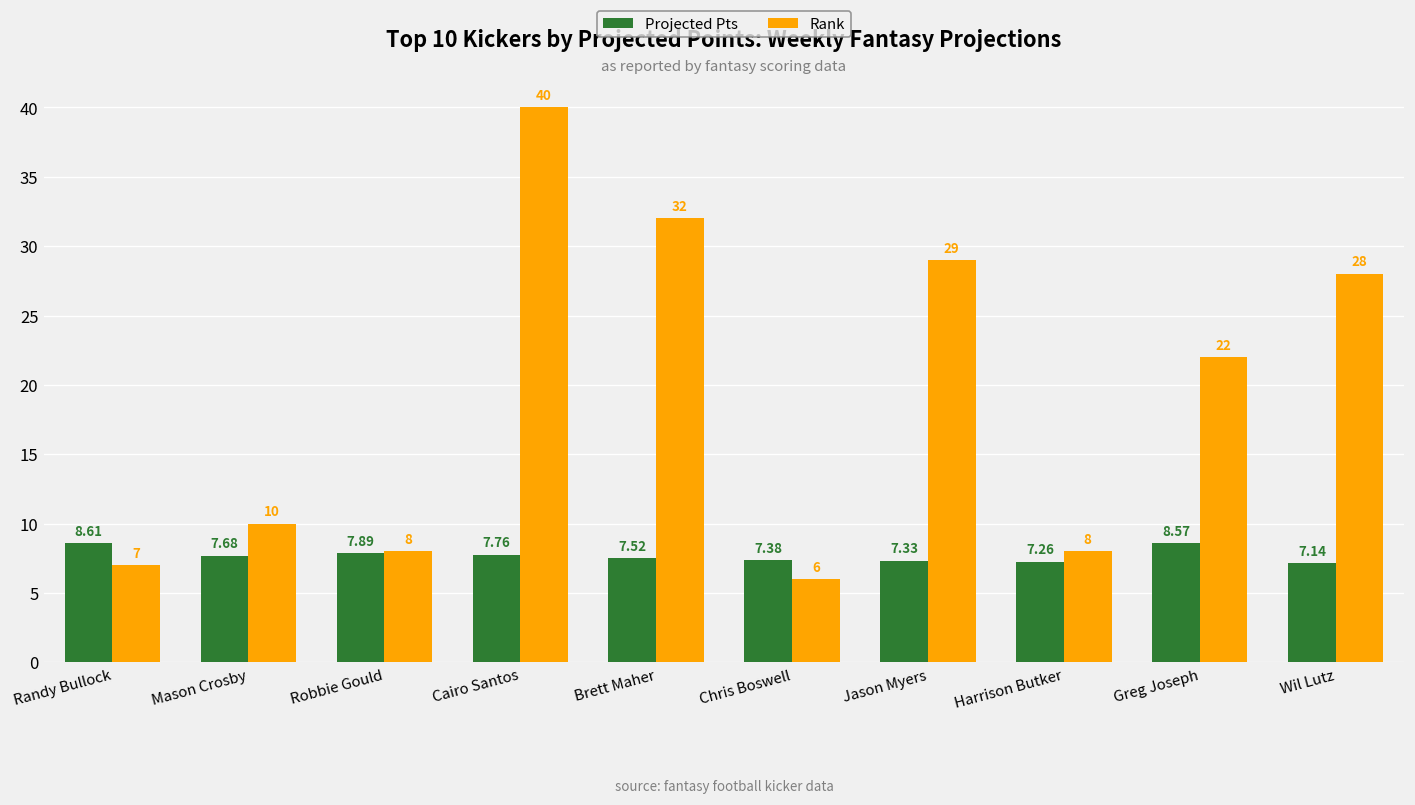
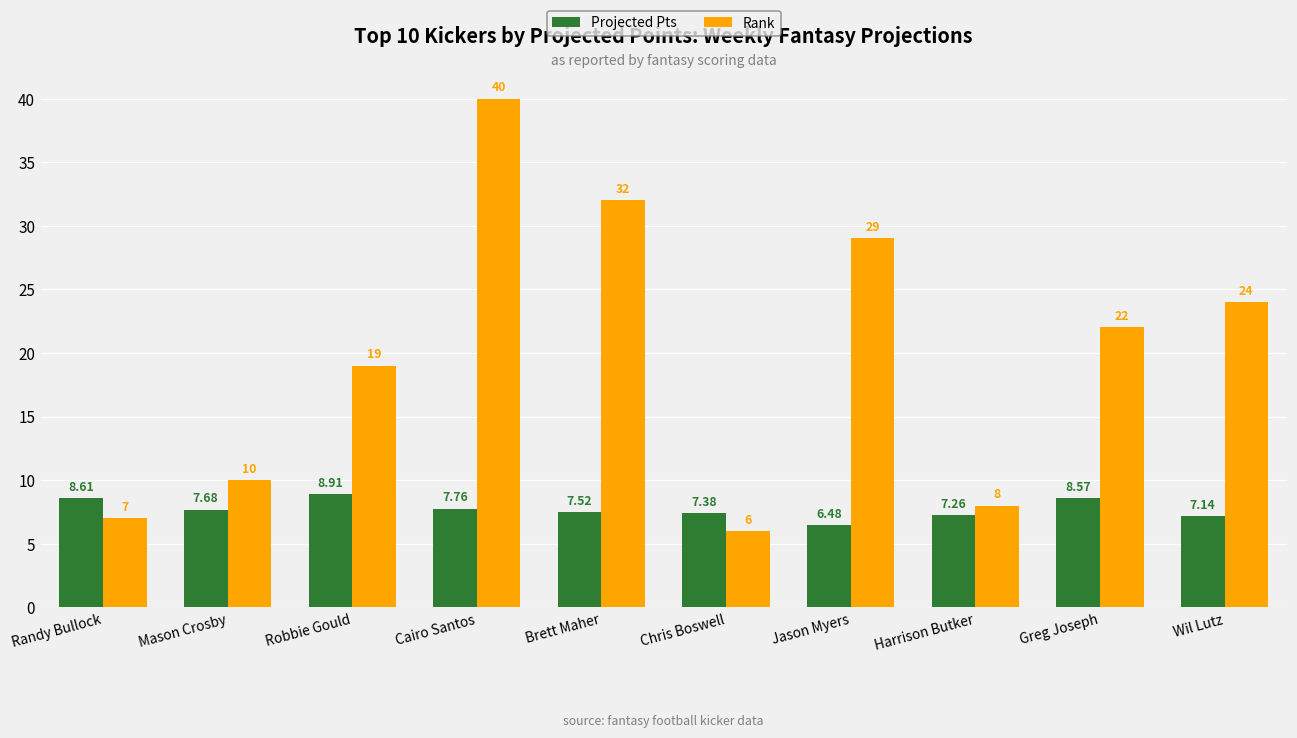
Projected Pts, Robbie Gould: 7.89 -> 8.91
Rank, Robbie Gould: 8 -> 19
Projected Pts, Jason Myers: 7.33 -> 6.48
Rank, Wil Lutz: 28 -> 24
